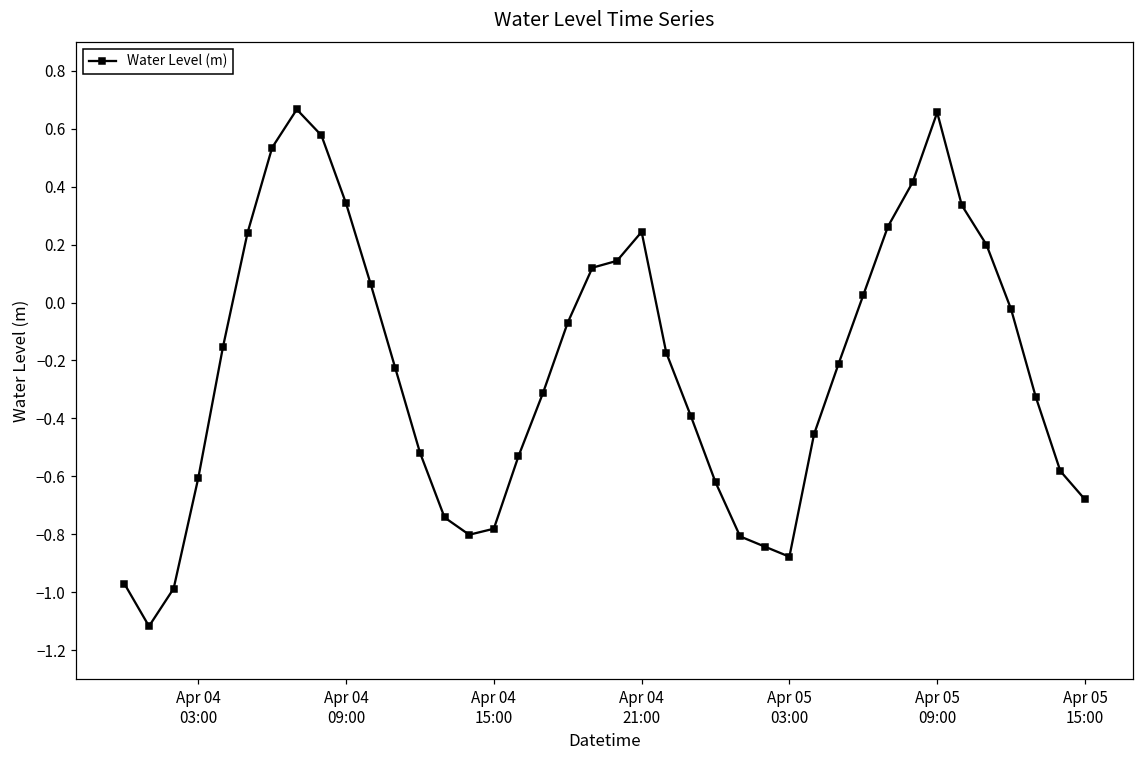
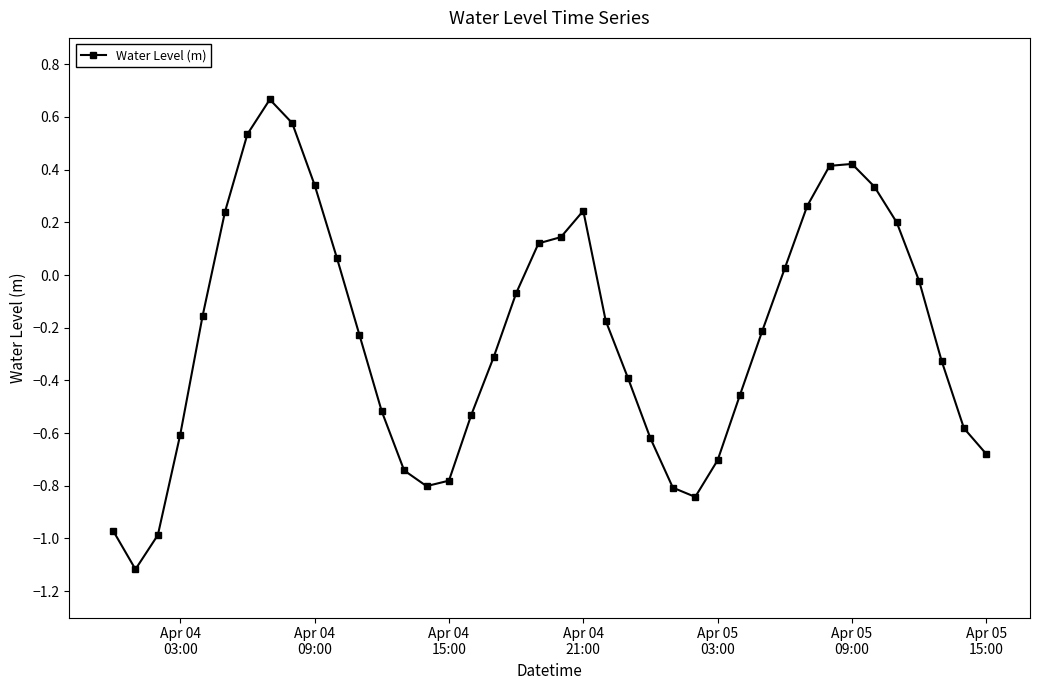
Apr 05 03:00: -0.88 -> -0.70
Apr 05 09:00: 0.66 -> 0.42
